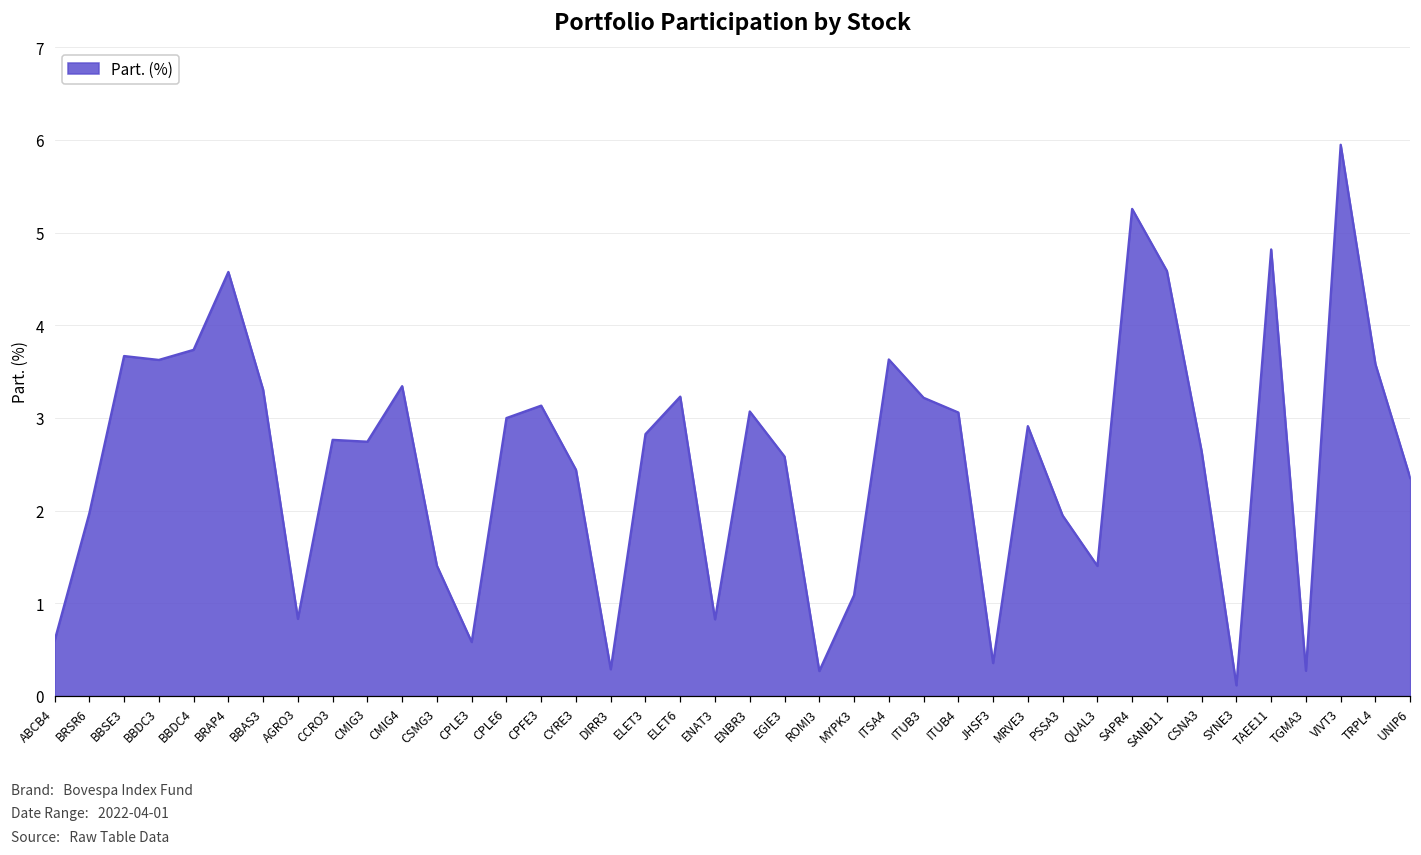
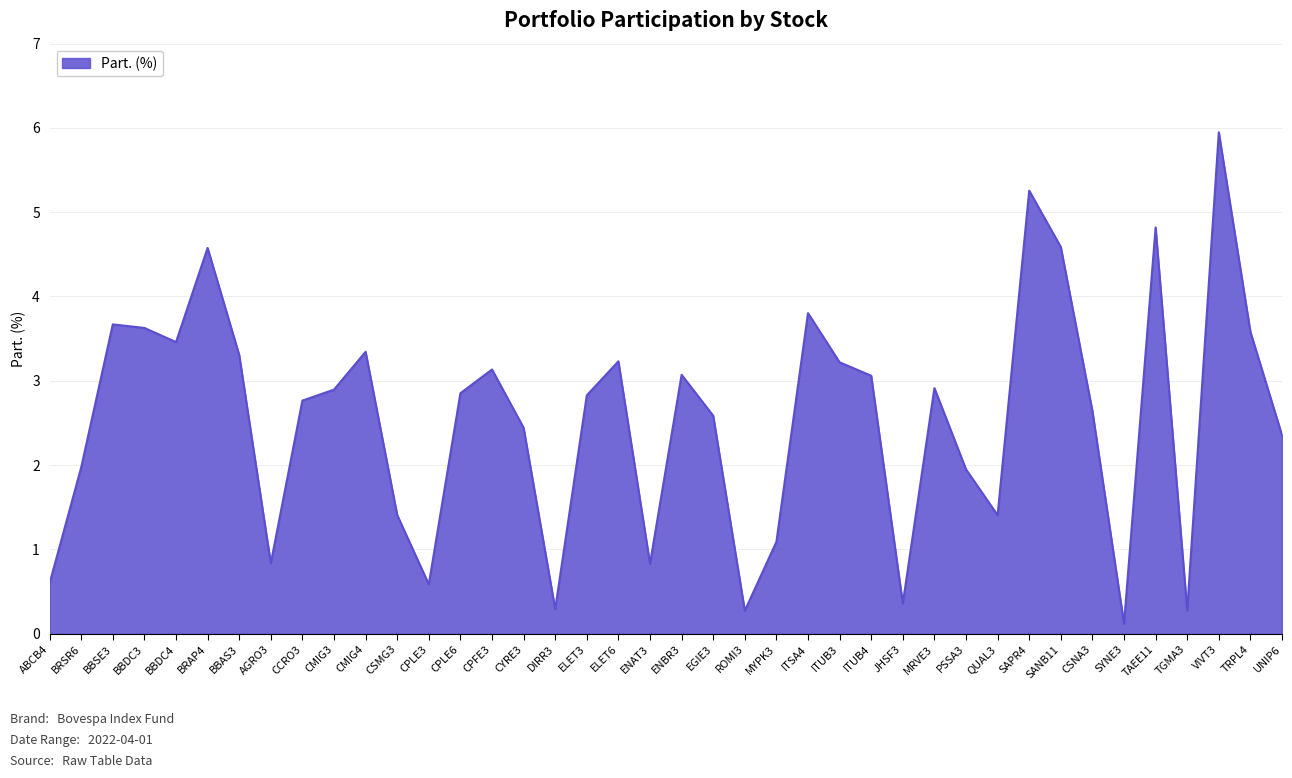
BBDC4: 3.7 -> 3.5
CMIG3: 2.7 -> 2.9
CPLE6: 3.0 -> 2.9
ITSA4: 3.6 -> 3.8
